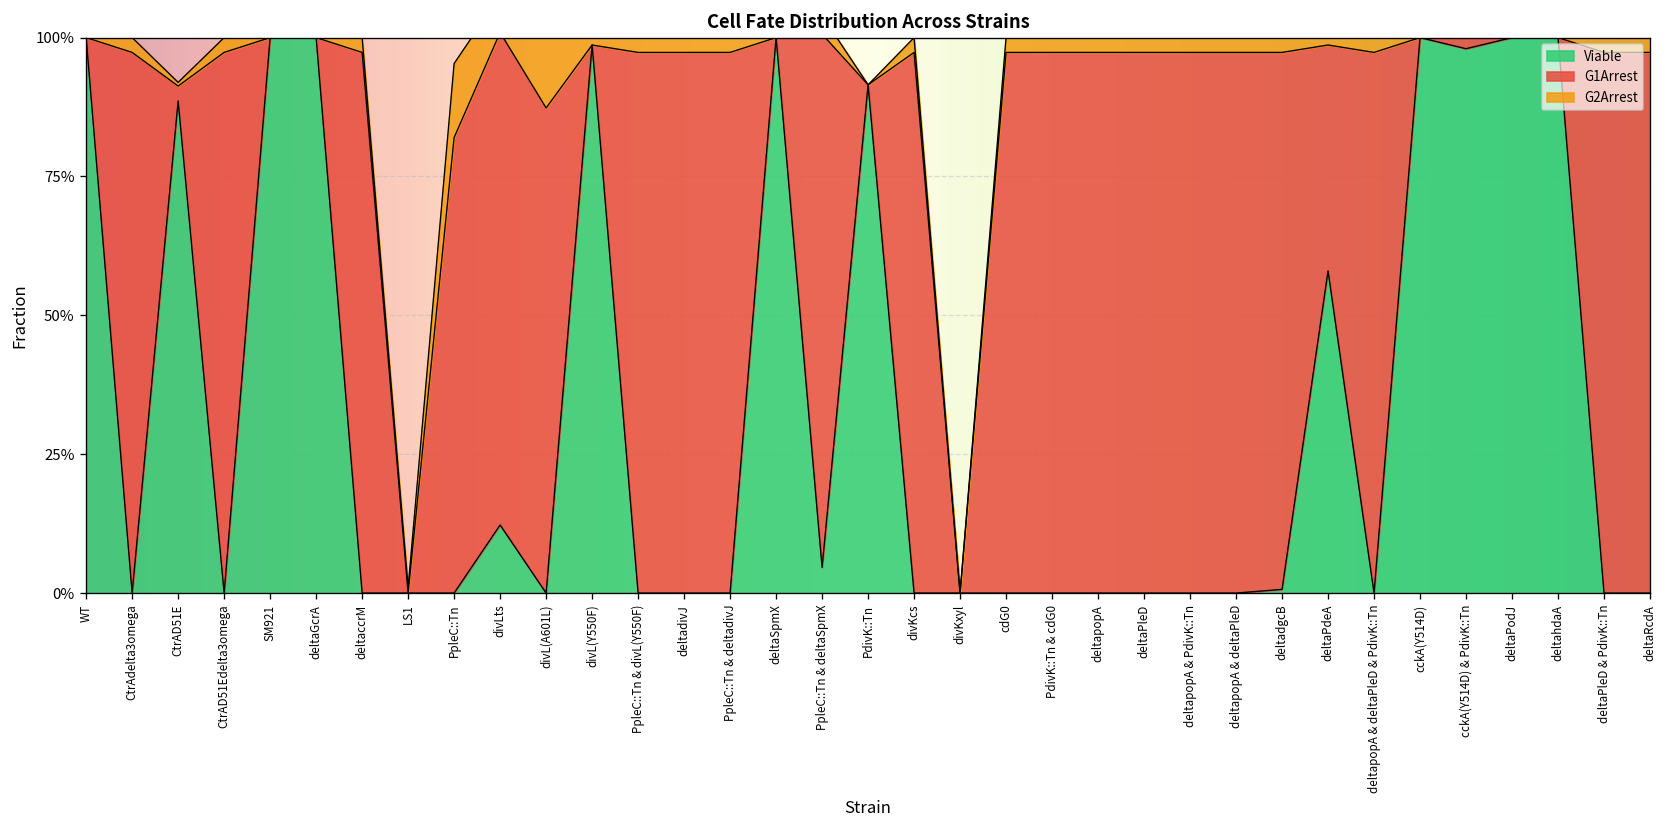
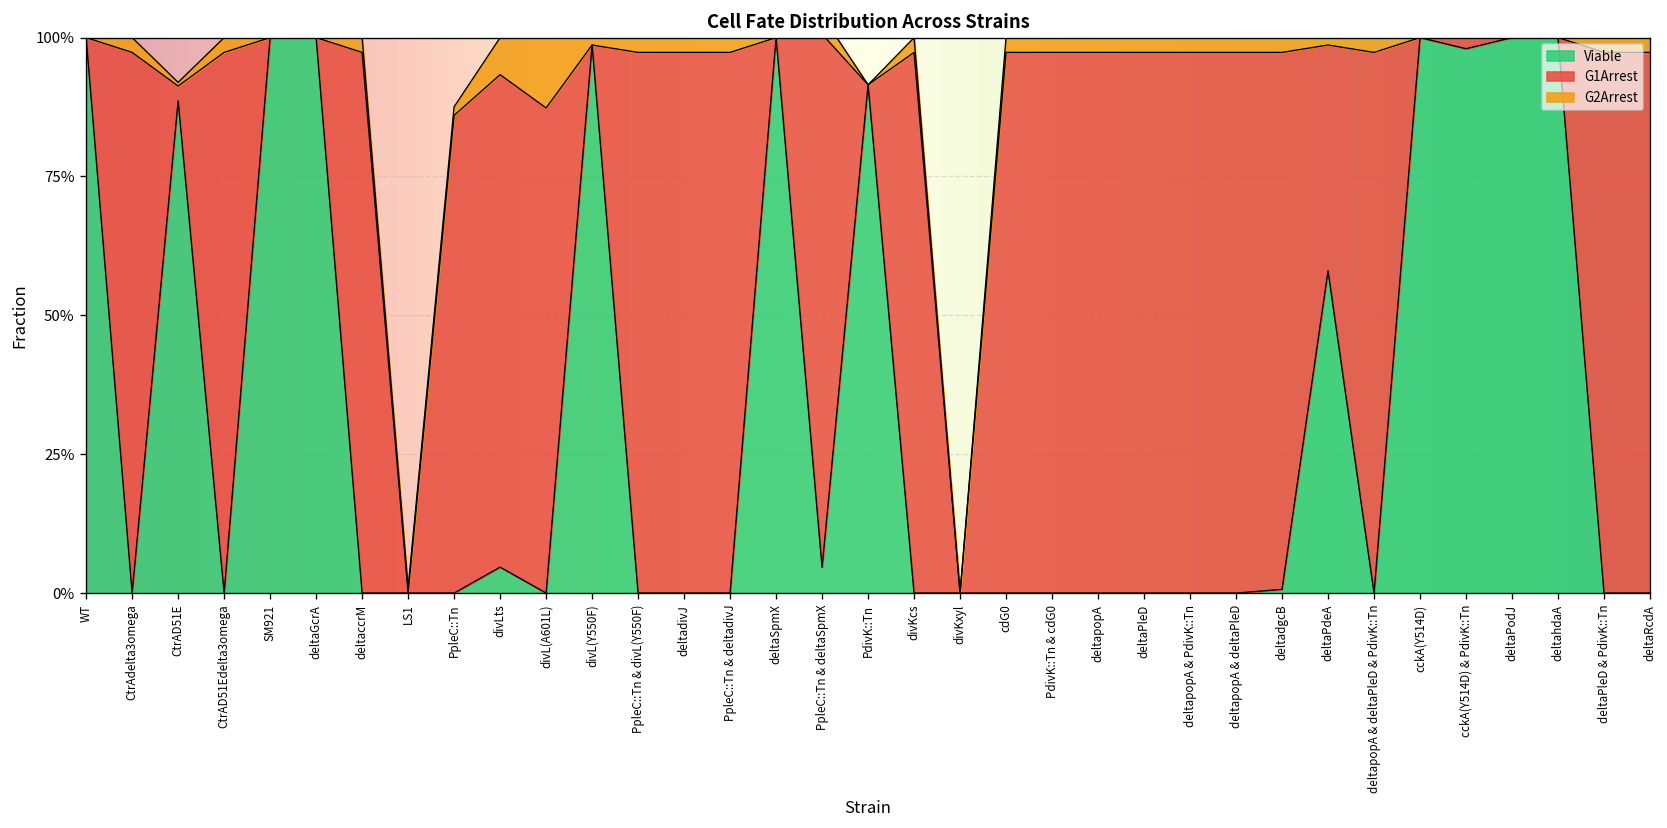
G1Arrest, PpleC::Tn: 82% -> 86%
G2Arrest, PpleC::Tn: 13% -> 2%
Viable, divLts: 12% -> 5%
